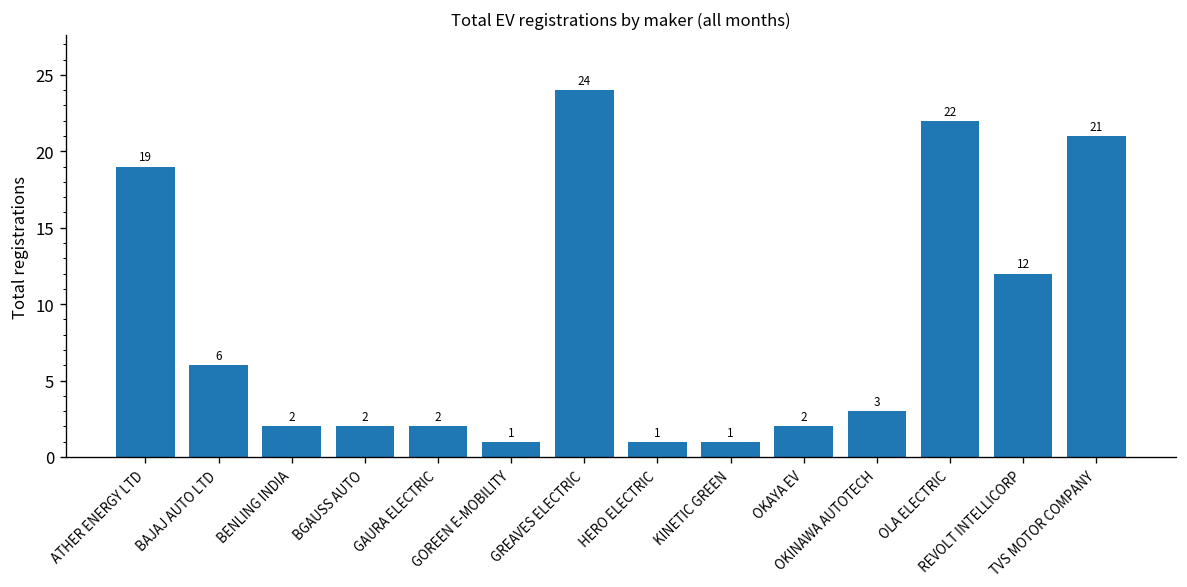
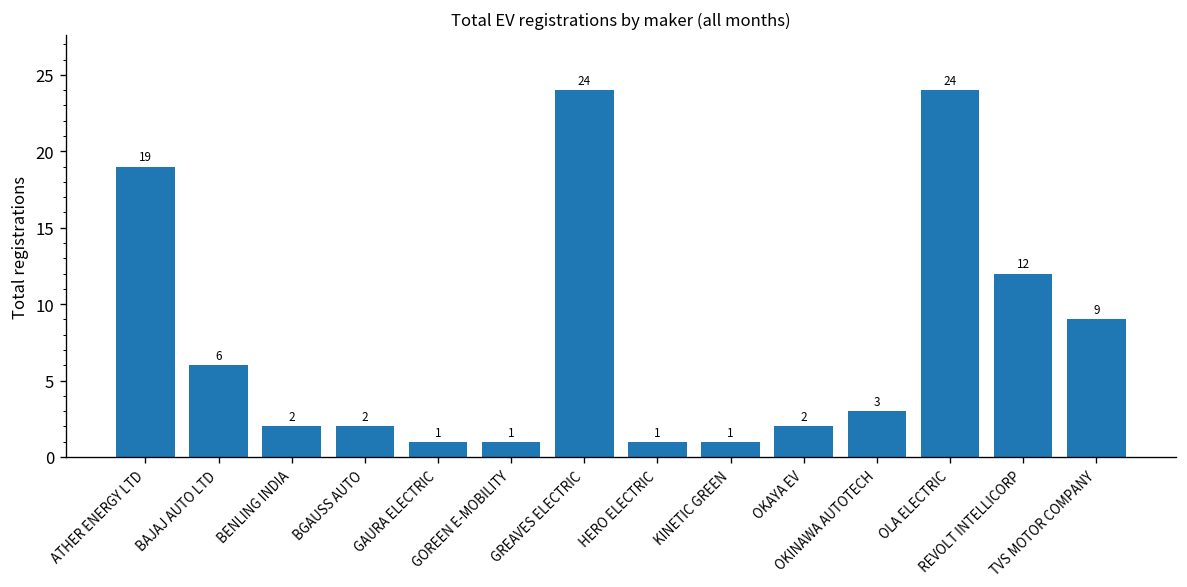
GAURA ELECTRIC: 2 -> 1
OLA ELECTRIC: 22 -> 24
TVS MOTOR COMPANY: 21 -> 9
